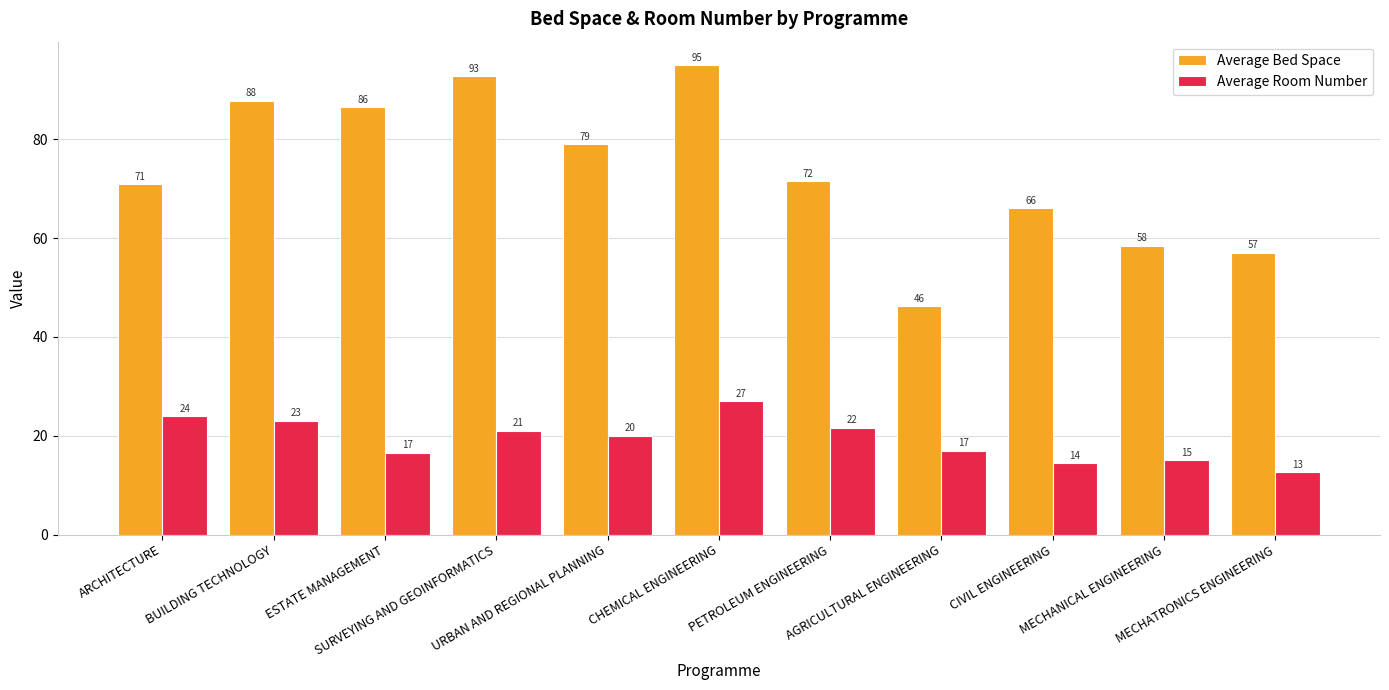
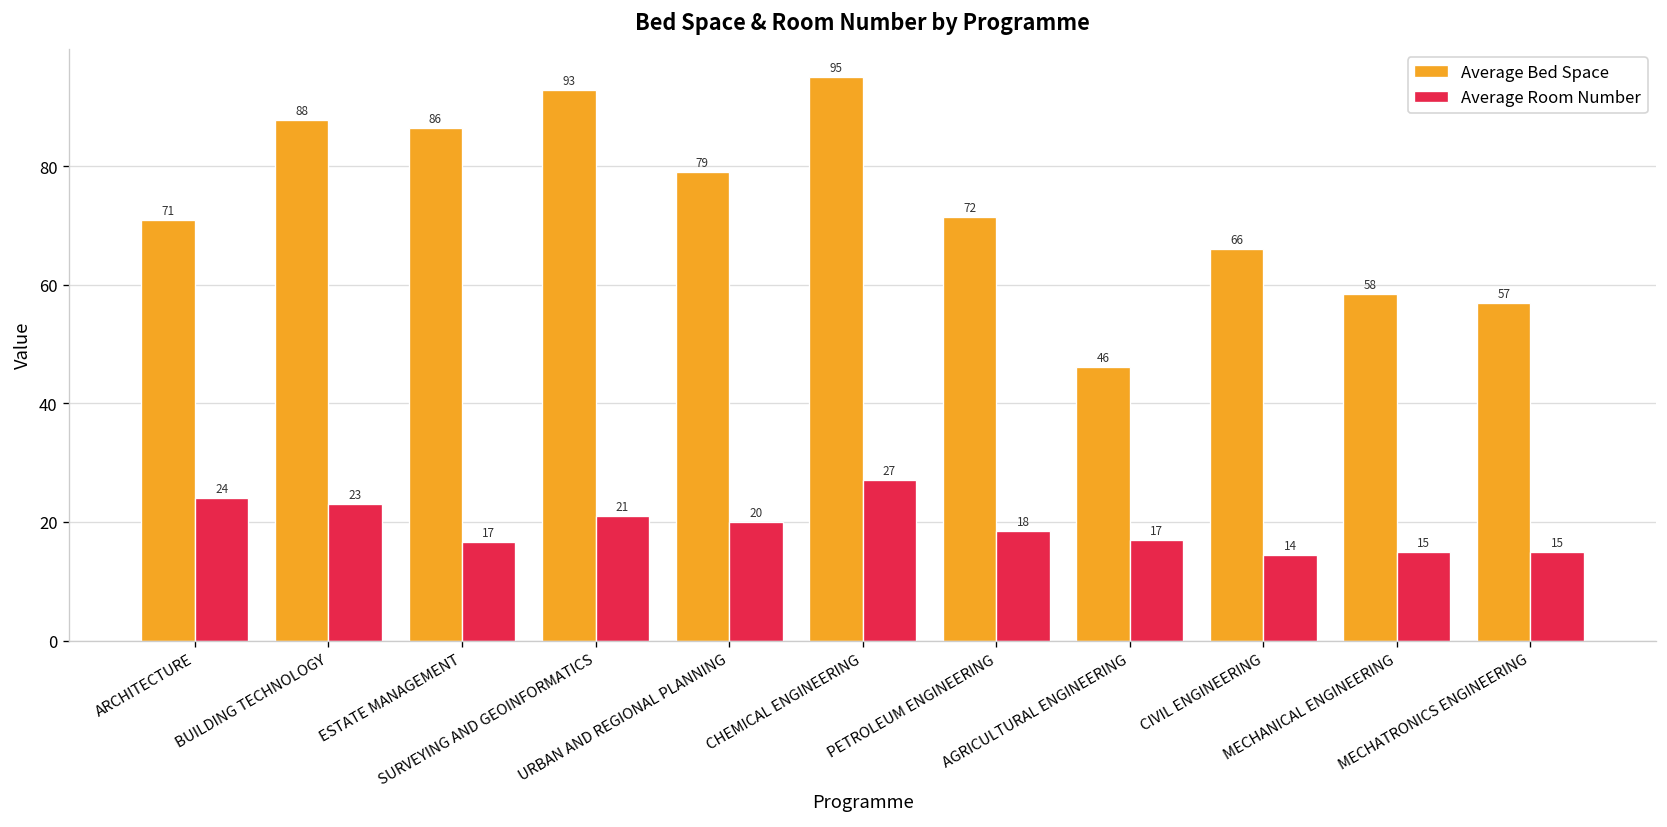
Average Room Number, PETROLEUM ENGINEERING: 22 -> 18
Average Room Number, MECHATRONICS ENGINEERING: 13 -> 15
